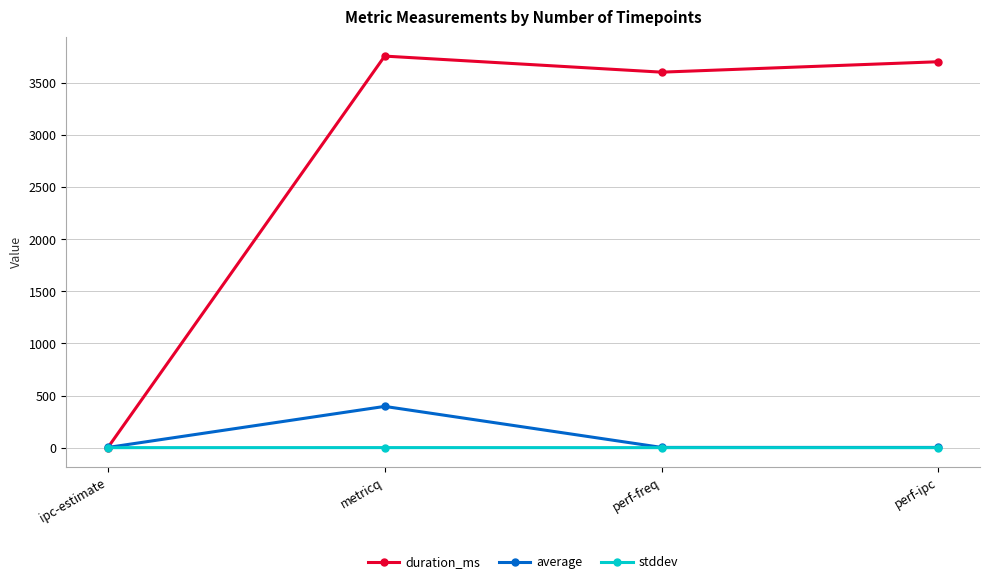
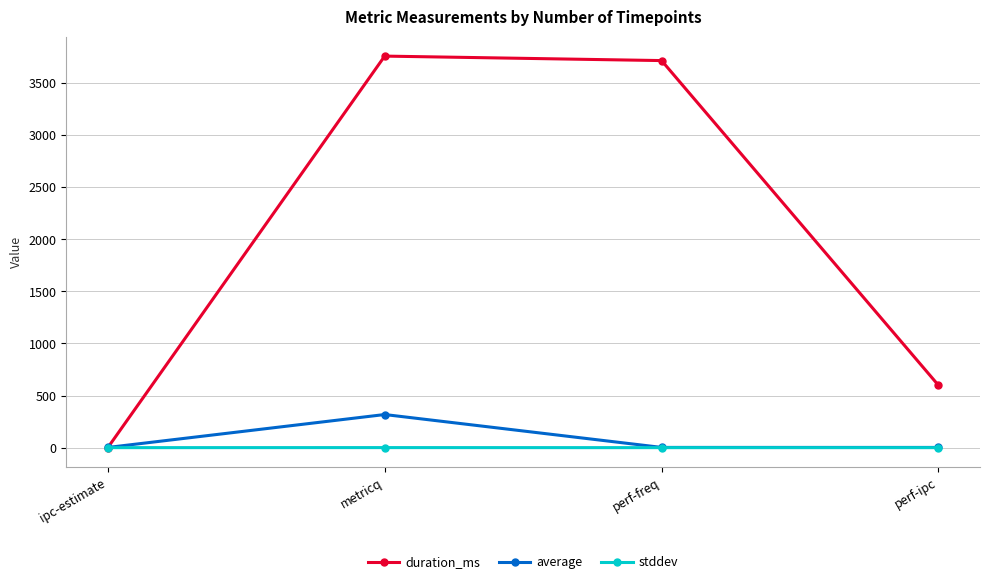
average, metricq: 400 -> 320
duration_ms, perf-freq: 3600 -> 3710
duration_ms, perf-ipc: 3700 -> 600
